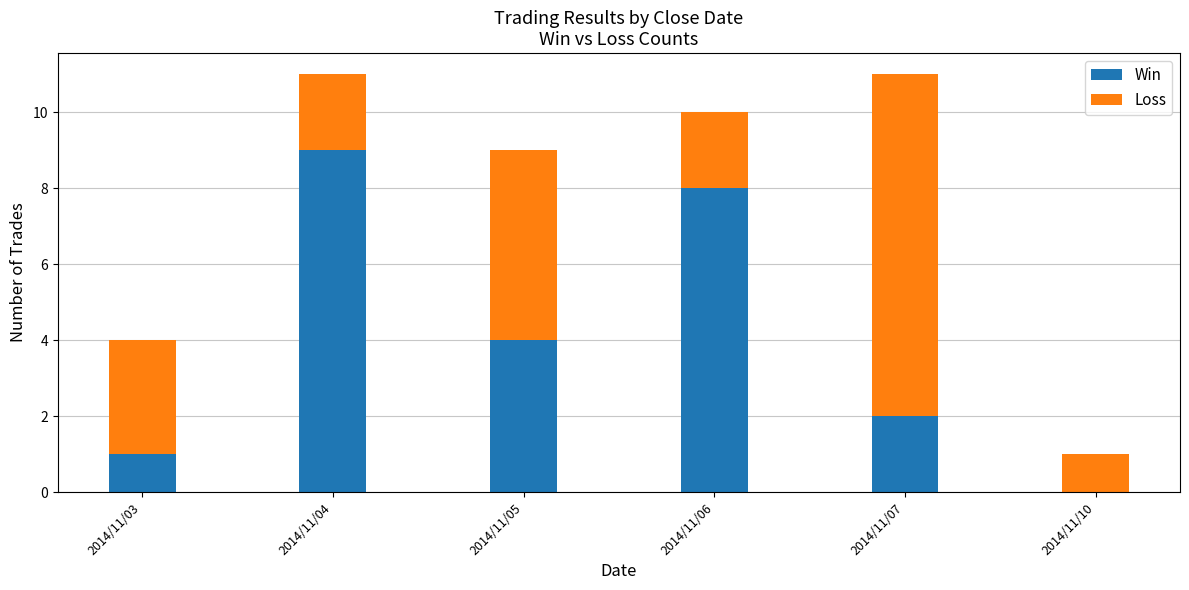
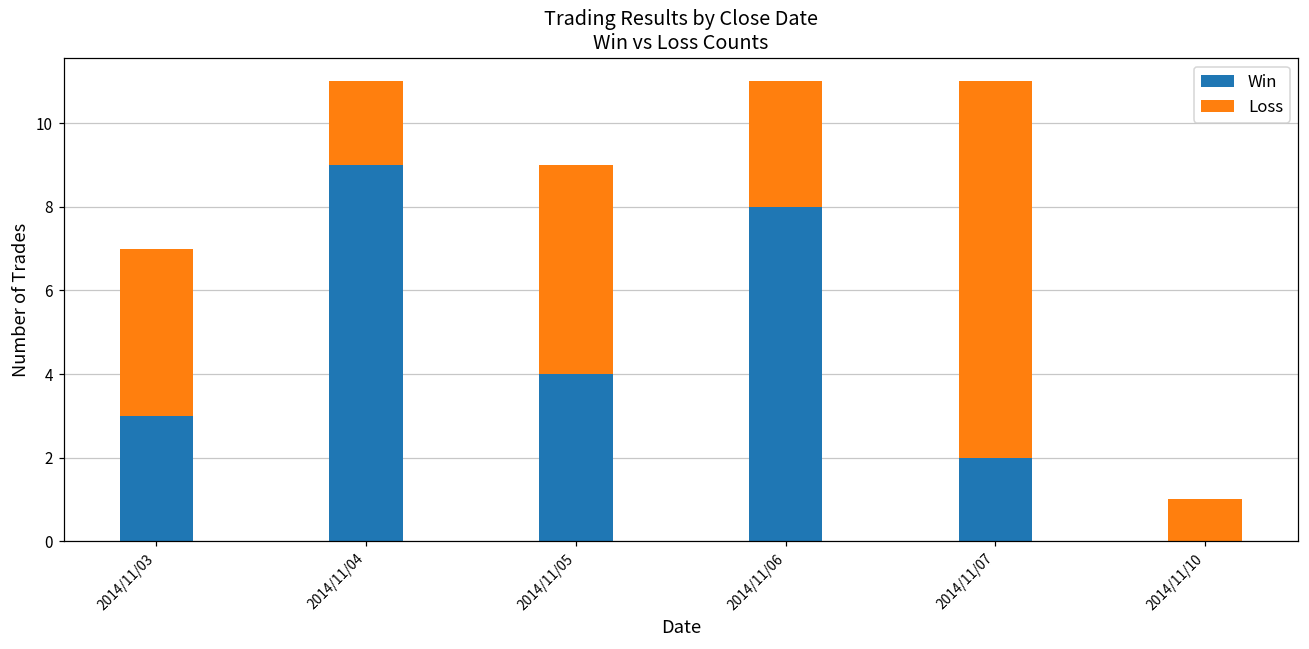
Win, 2014/11/03: 1 -> 3
Loss, 2014/11/03: 3 -> 4
Loss, 2014/11/06: 2 -> 3
